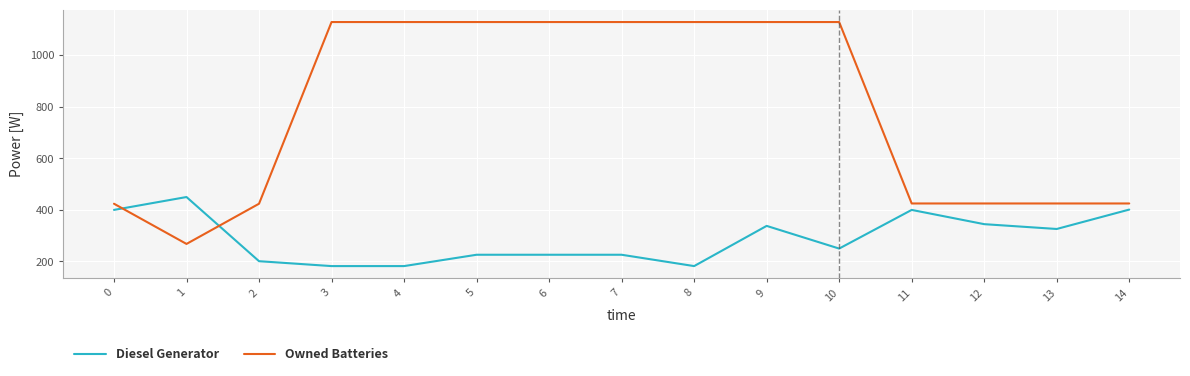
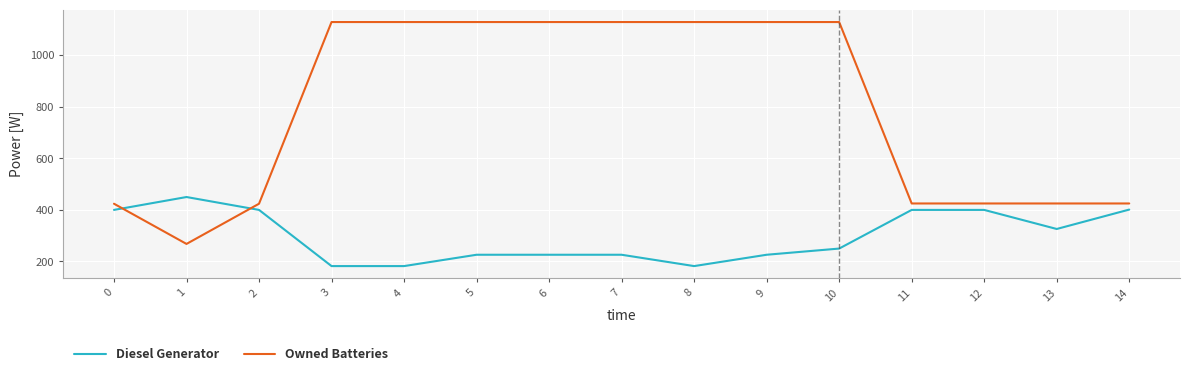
Diesel Generator, 2: 200 -> 400
Diesel Generator, 9: 340 -> 230
Diesel Generator, 12: 340 -> 400
